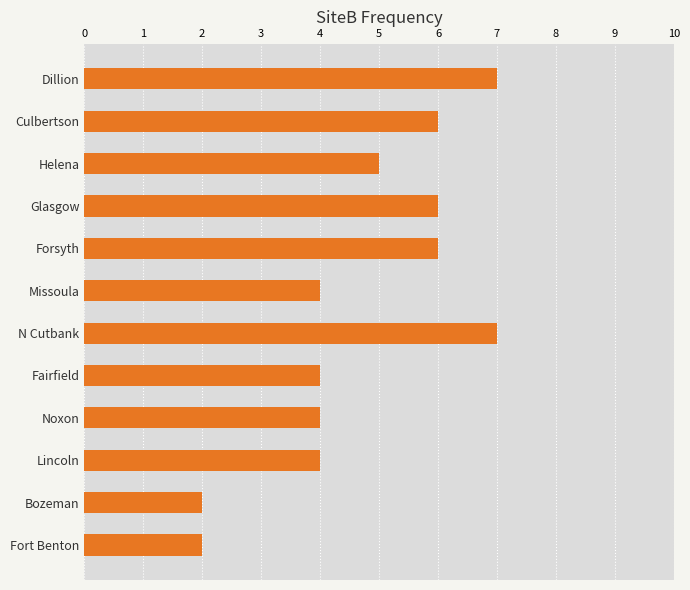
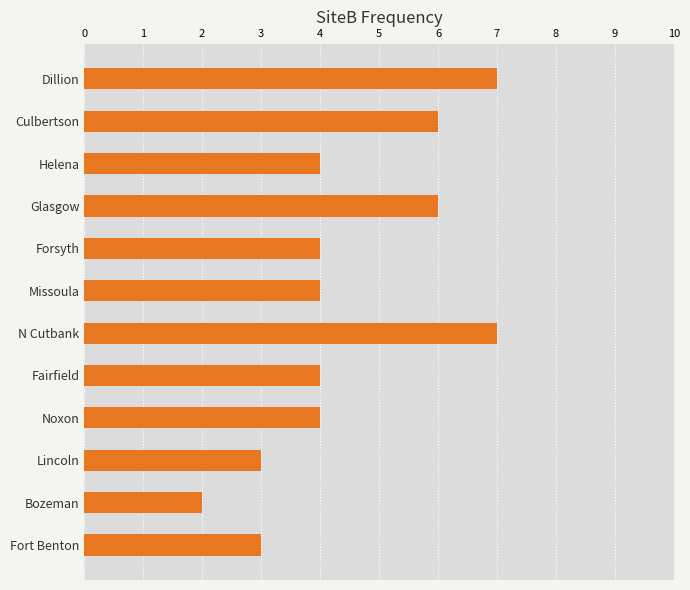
Helena: 5 -> 4
Forsyth: 6 -> 4
Lincoln: 4 -> 3
Fort Benton: 2 -> 3
